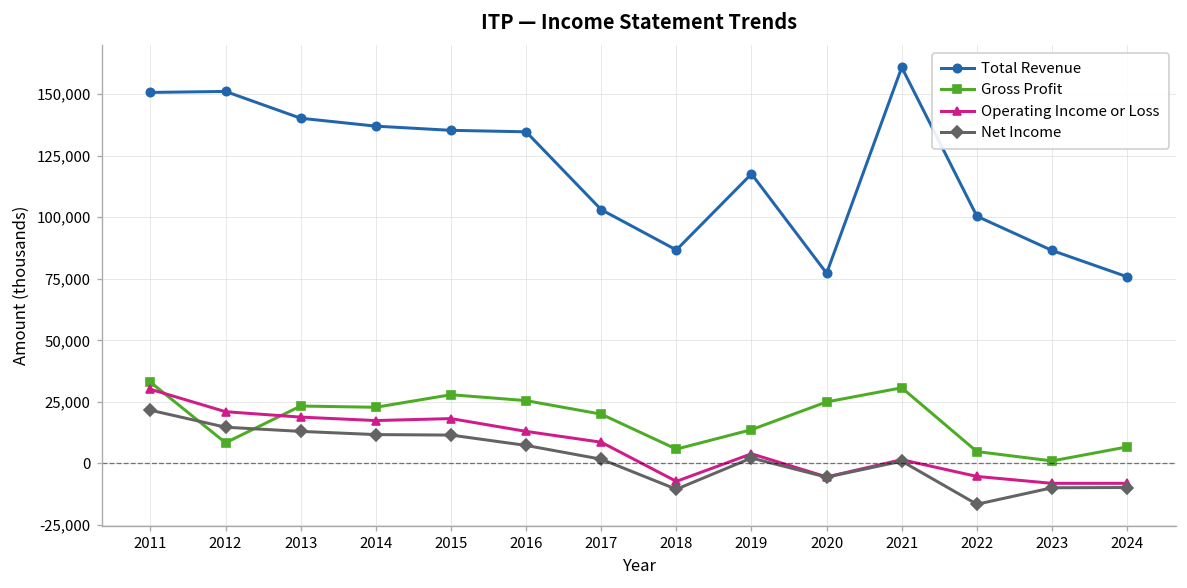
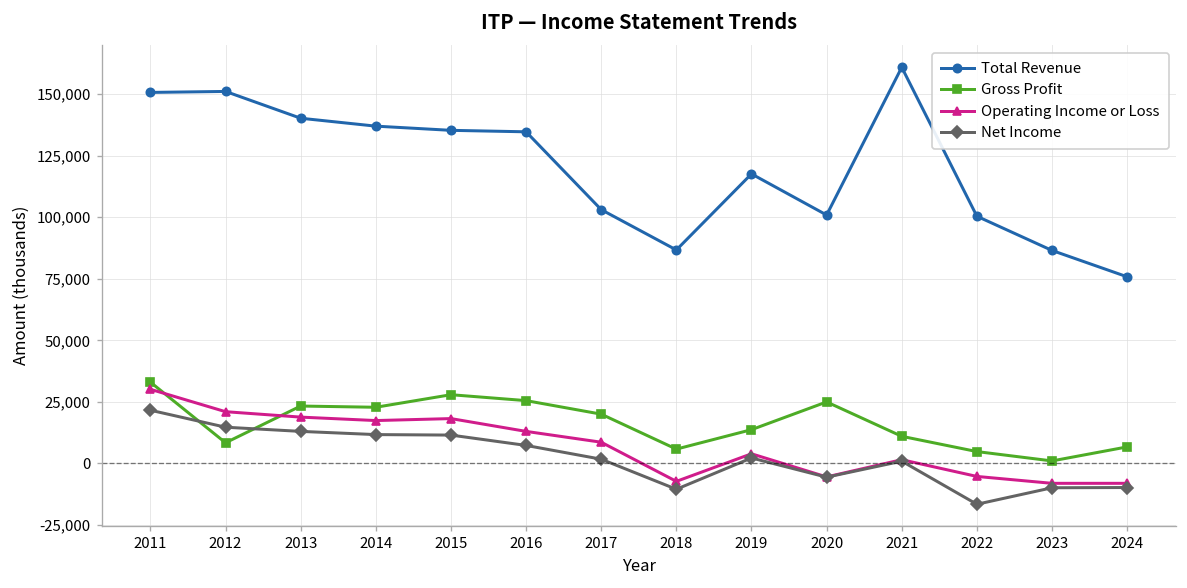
Total Revenue, 2020: 77,000 -> 101,000
Gross Profit, 2021: 31,000 -> 11,000
